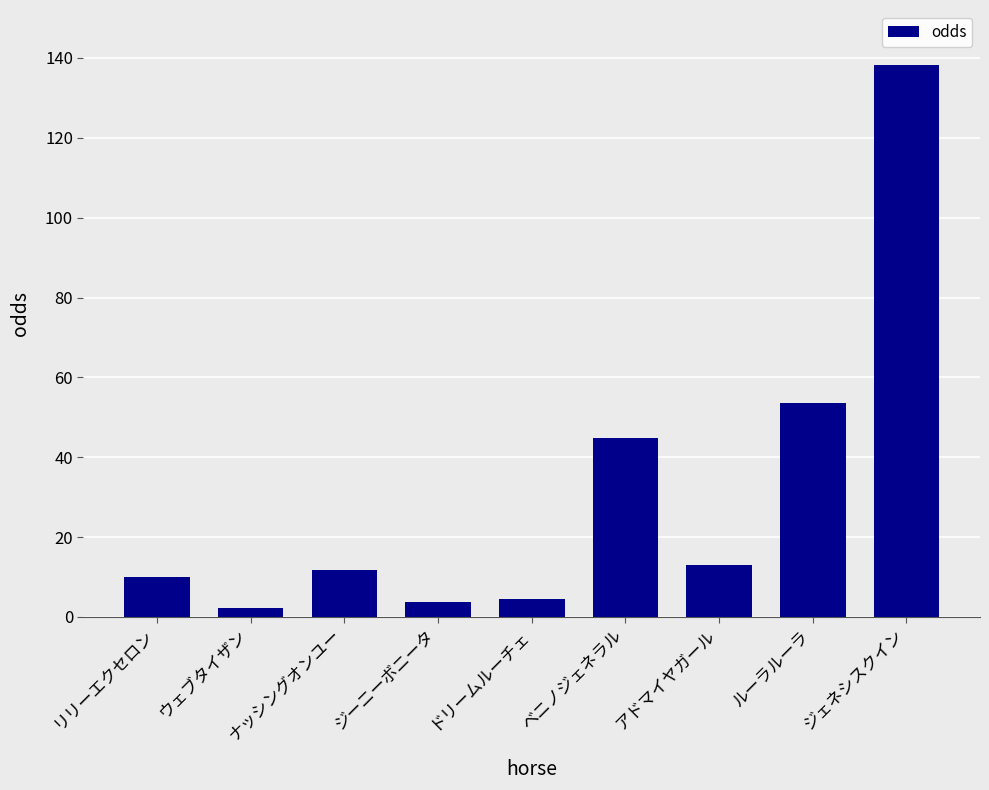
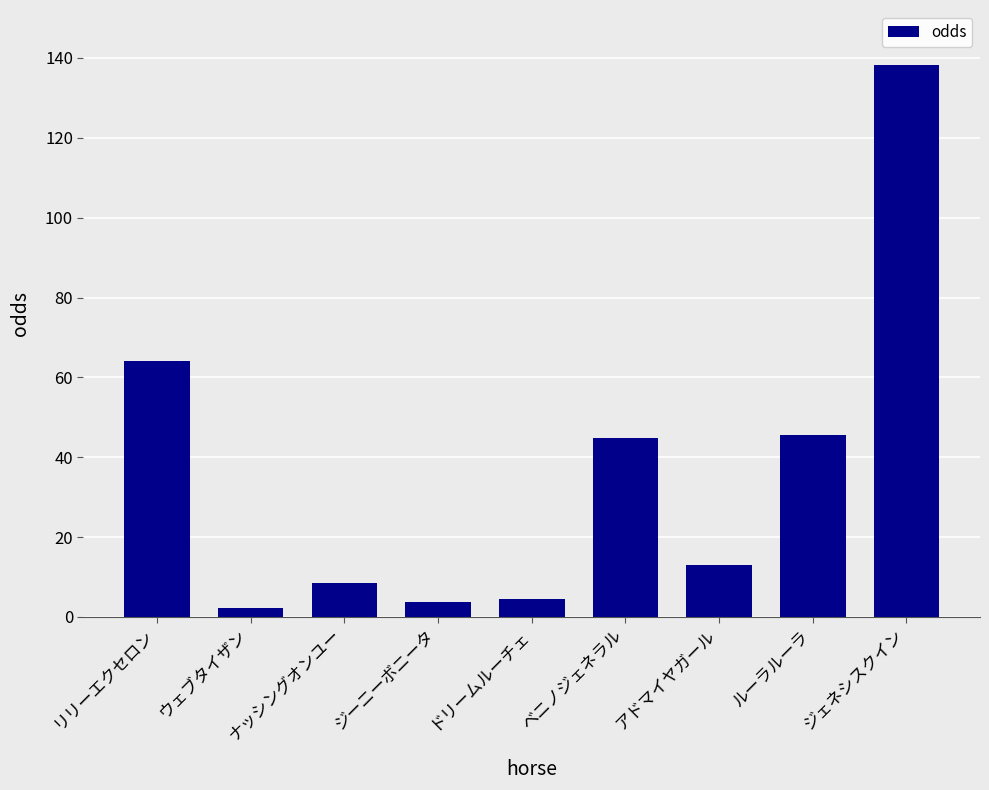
リリーエクセロン: 10 -> 64
ナッシングオンユー: 12 -> 9
ルーラルーラ: 54 -> 46
